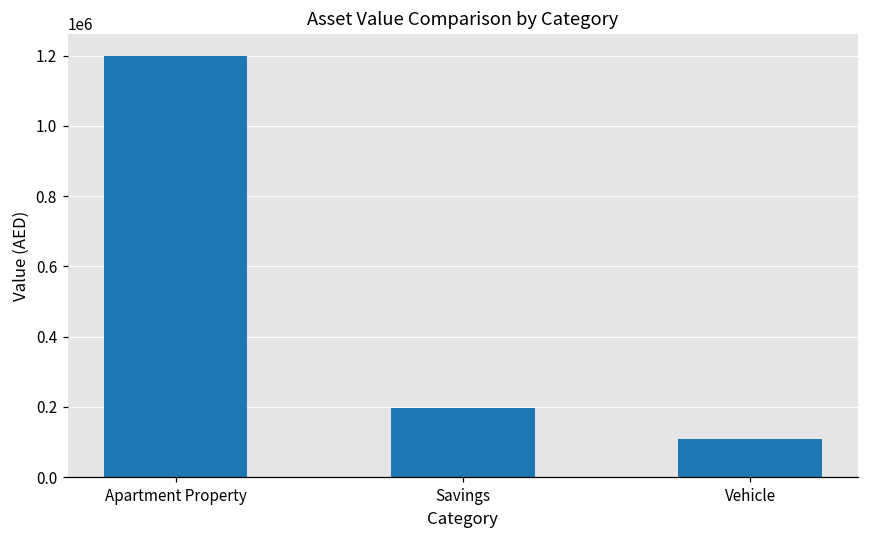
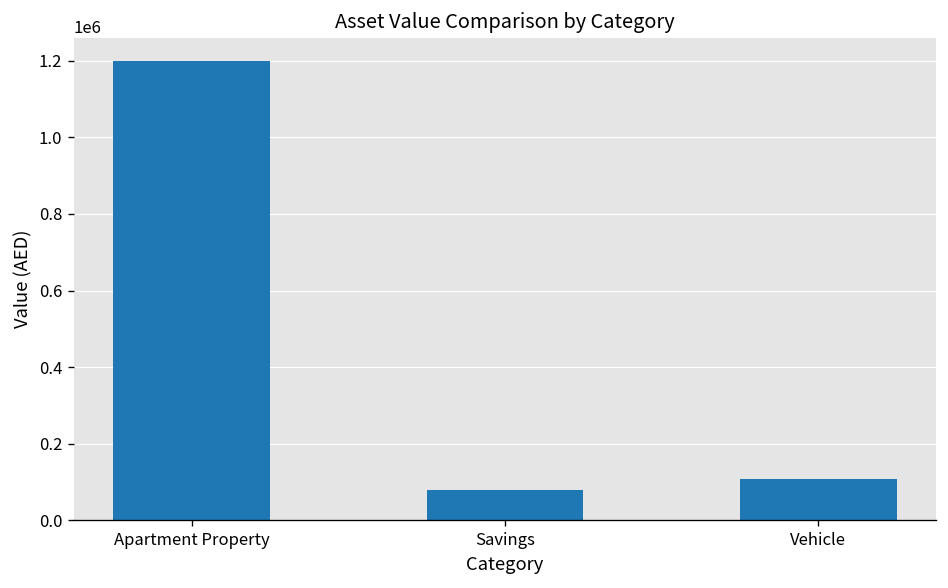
Savings: 200000 -> 80000
